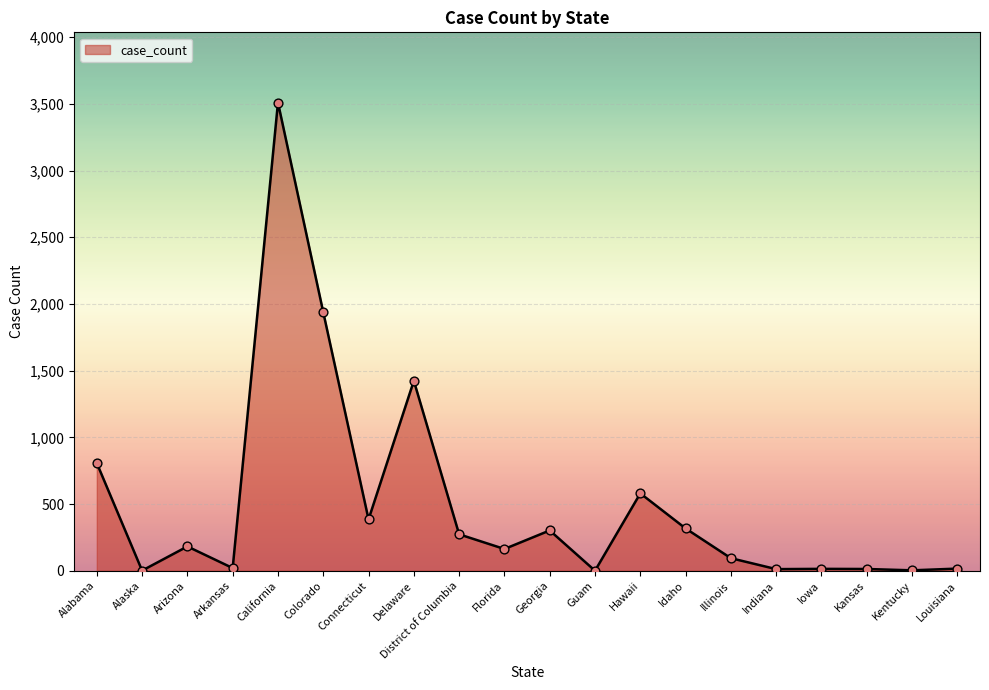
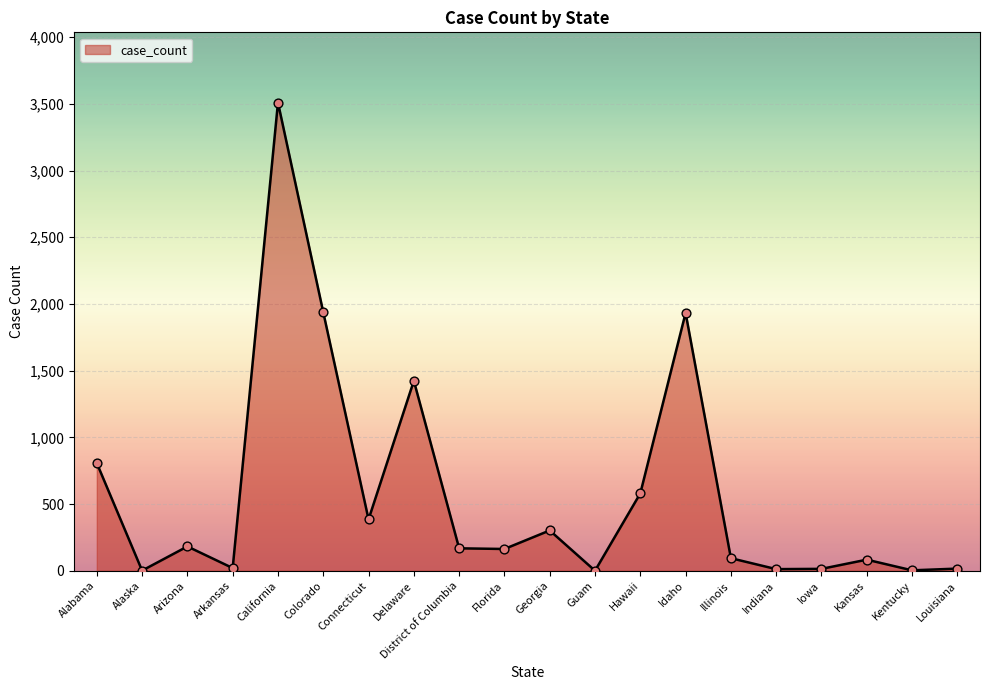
District of Columbia: 270 -> 170
Idaho: 320 -> 1,930
Kansas: 10 -> 80
